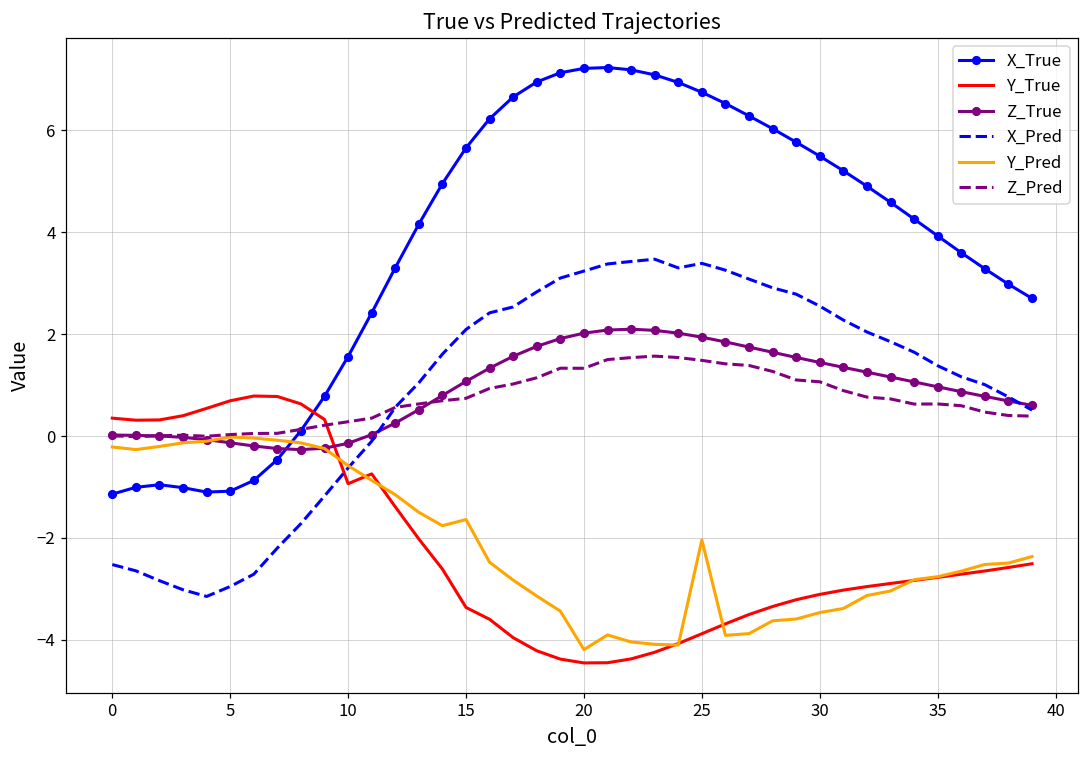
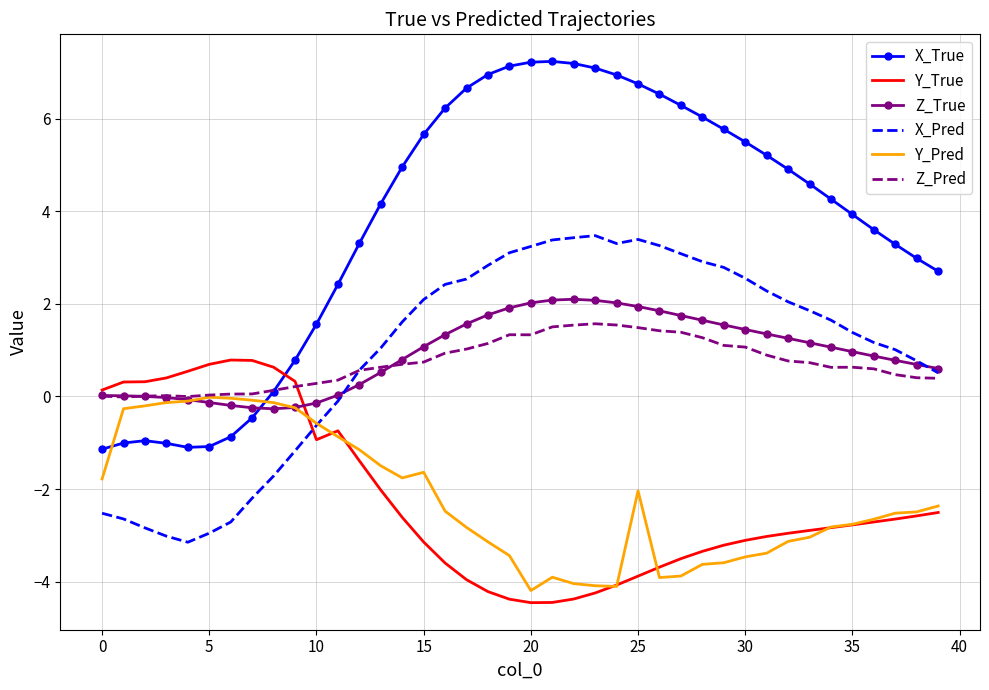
Y_True, 0: 0.4 -> 0.1
Y_Pred, 0: -0.2 -> -1.8
Y_True, 15: -3.4 -> -3.1
